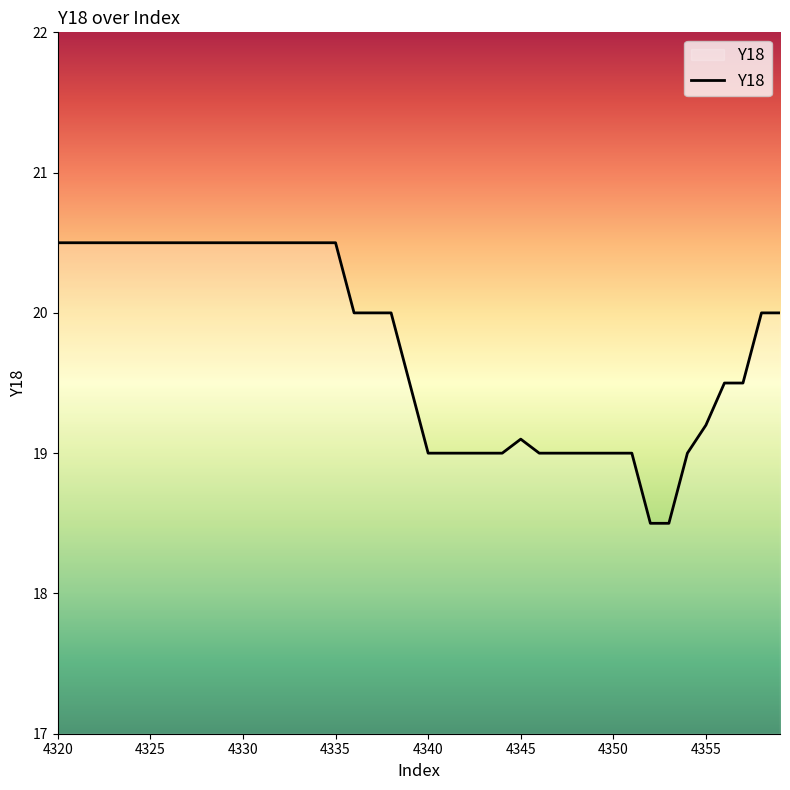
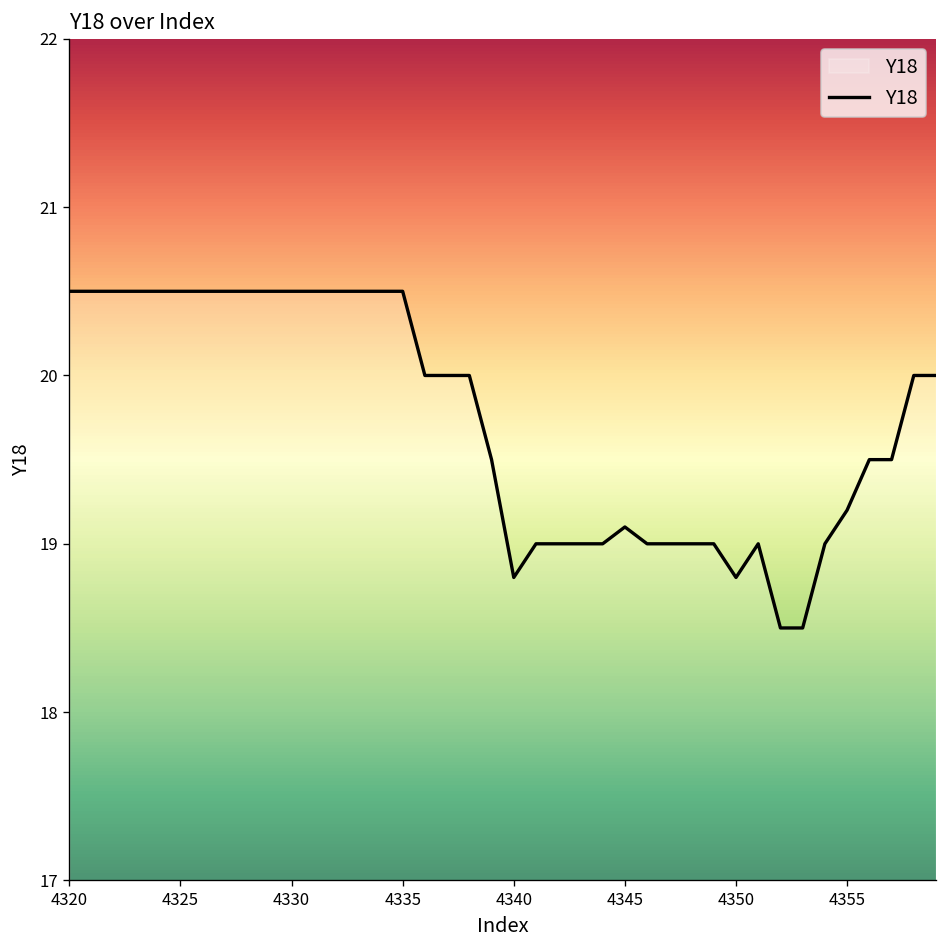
4340: 19.0 -> 18.8
4350: 19.0 -> 18.8
